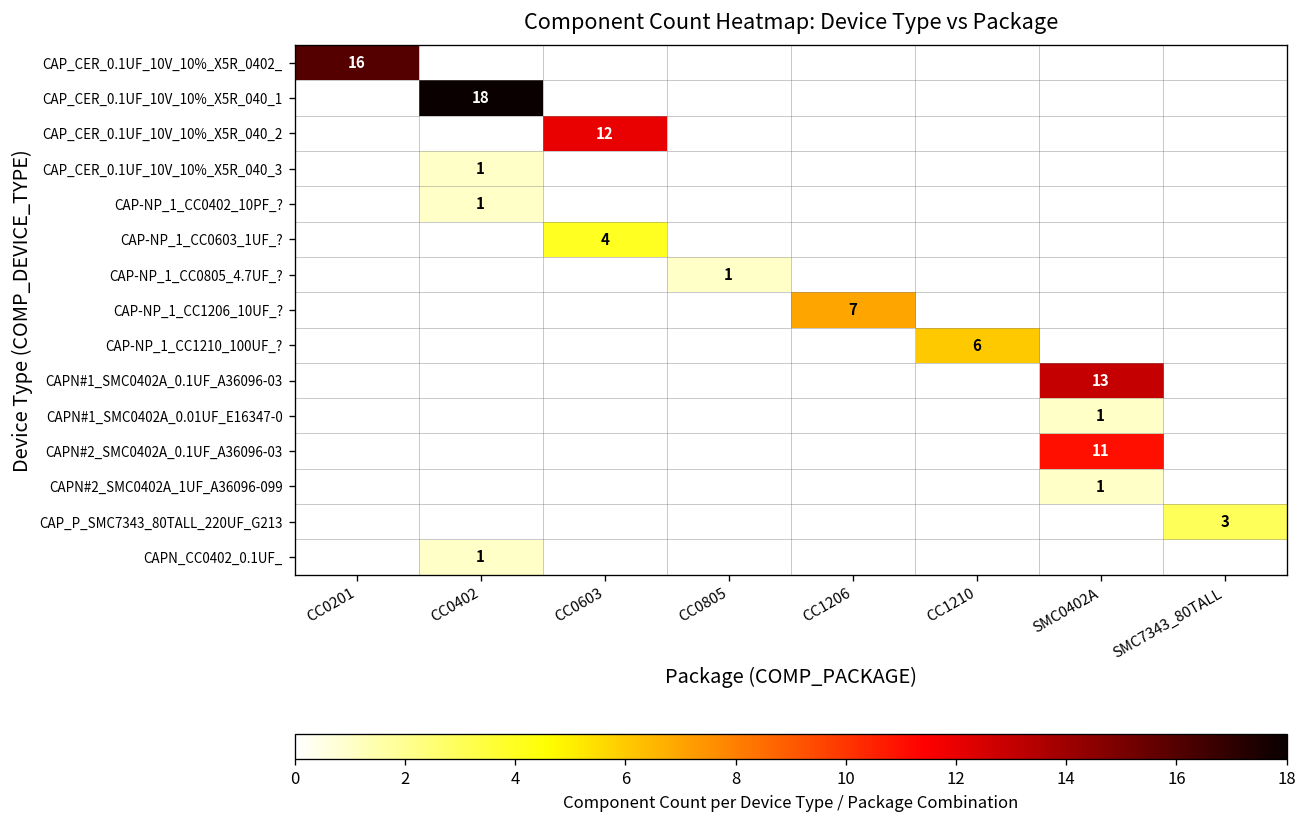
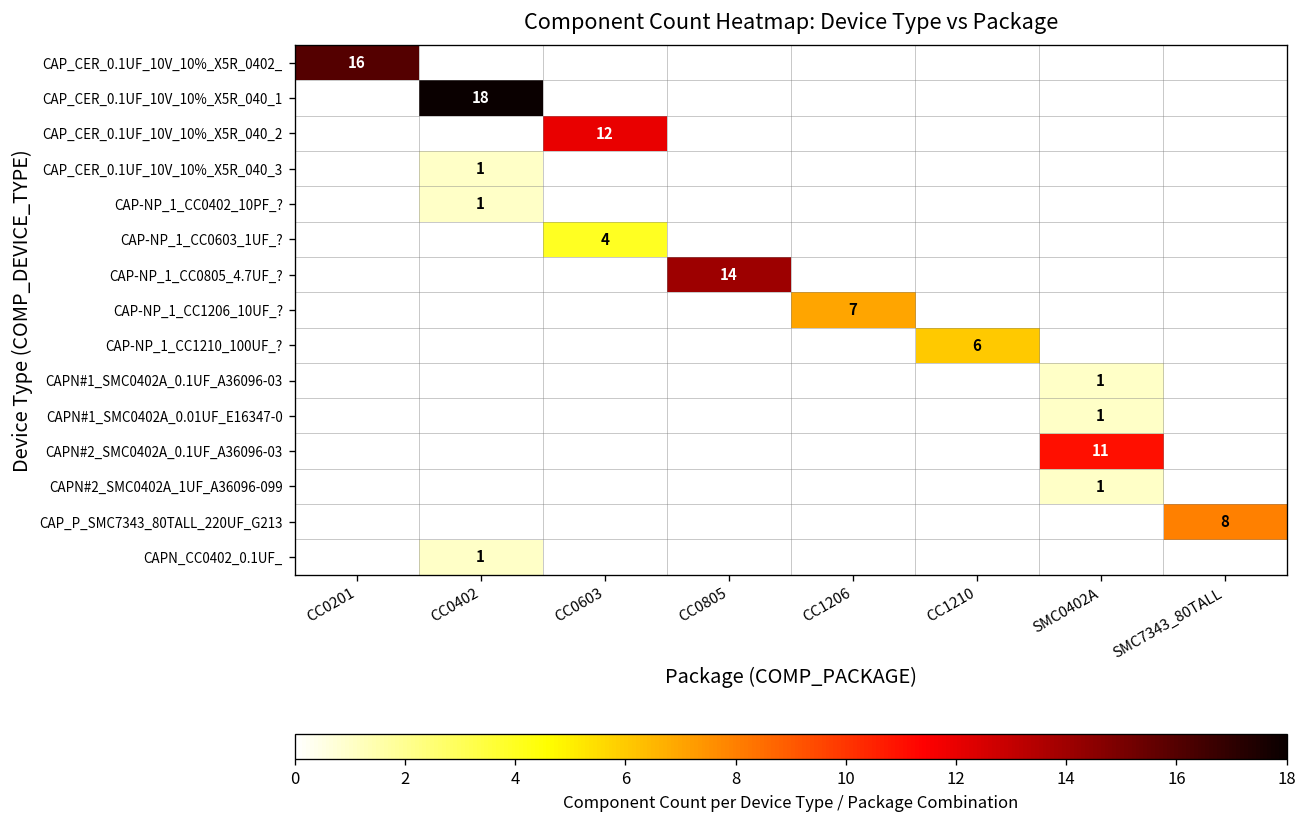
CAP-NP_1_CC0805_4.7UF_?, CC0805: 1 -> 14
CAPN#1_SMC0402A_0.1UF_A36096-03, SMC0402A: 13 -> 1
CAP_P_SMC7343_80TALL_220UF_G213, SMC7343_80TALL: 3 -> 8
